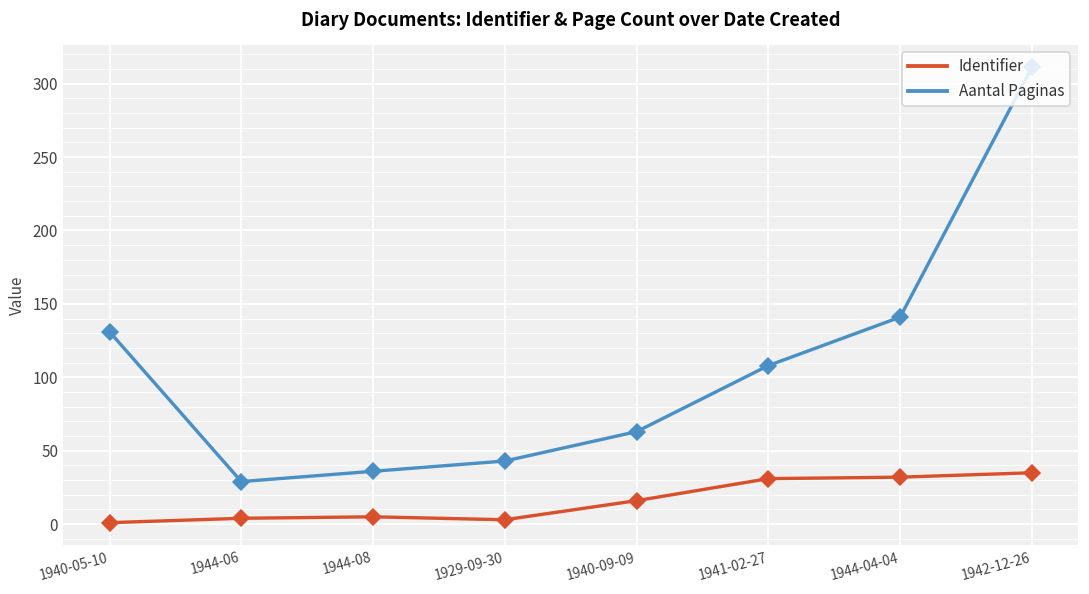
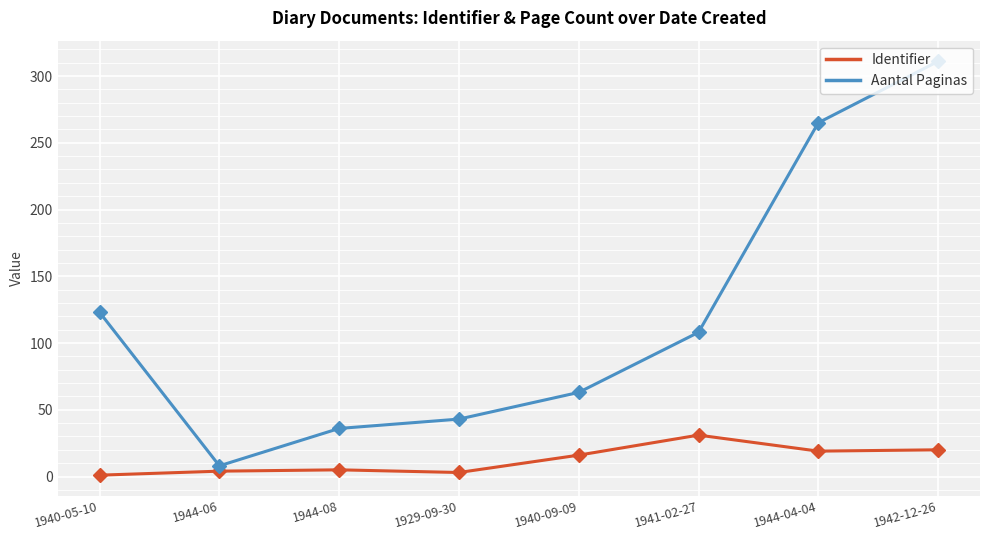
Aantal Paginas, 1940-05-10: 131 -> 123
Aantal Paginas, 1944-06: 29 -> 8
Identifier, 1944-04-04: 32 -> 19
Aantal Paginas, 1944-04-04: 141 -> 265
Identifier, 1942-12-26: 35 -> 20
